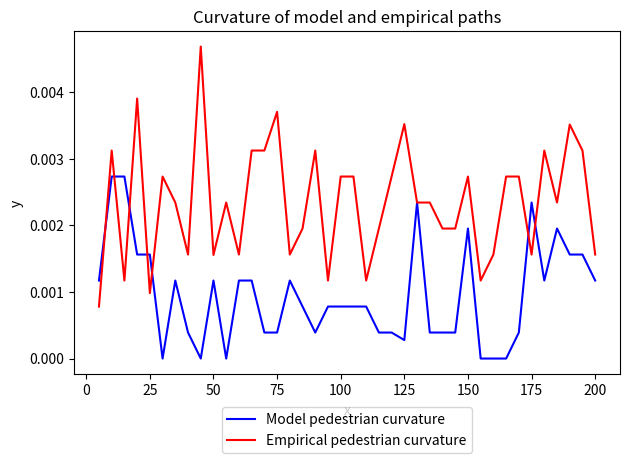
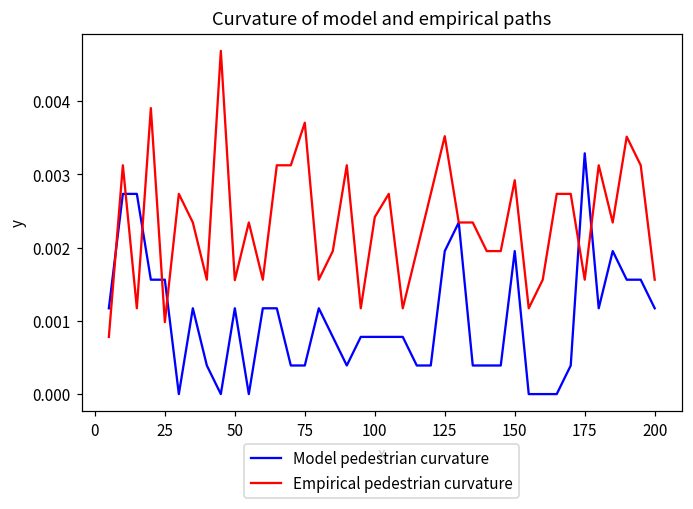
Empirical pedestrian curvature, 100: 0.0027 -> 0.0024
Model pedestrian curvature, 125: 0.0003 -> 0.0020
Empirical pedestrian curvature, 150: 0.0027 -> 0.0029
Model pedestrian curvature, 175: 0.0023 -> 0.0033
